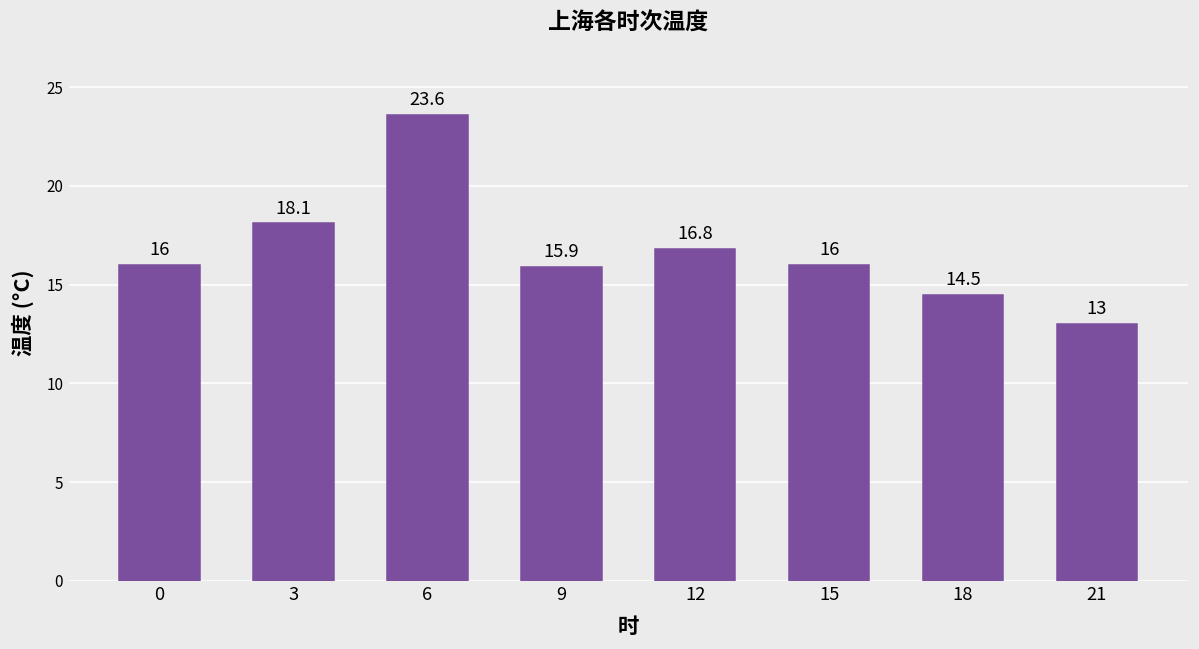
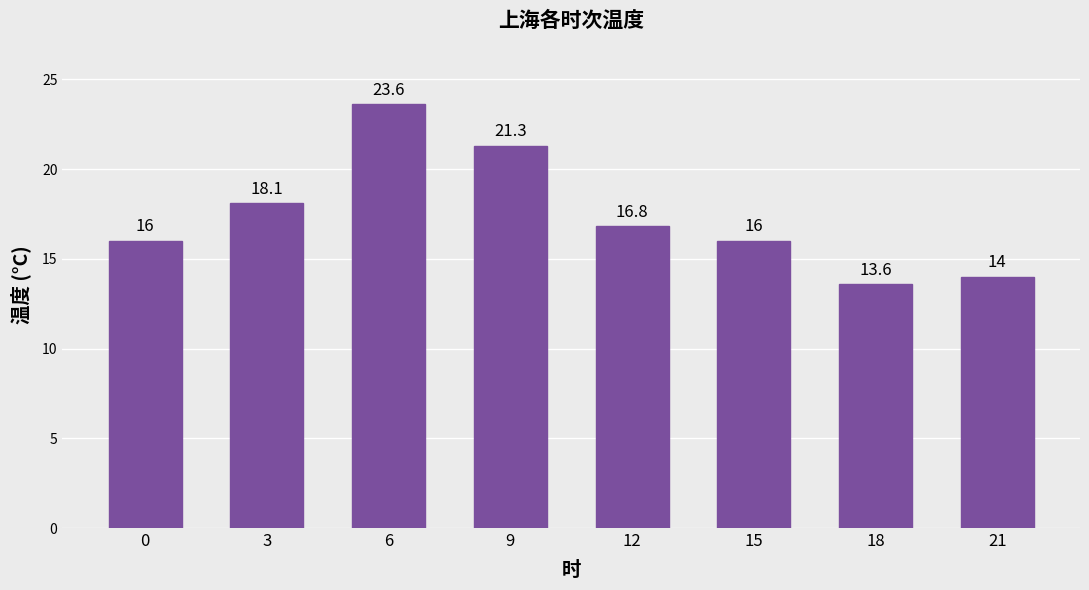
9: 15.9 -> 21.3
18: 14.5 -> 13.6
21: 13 -> 14
